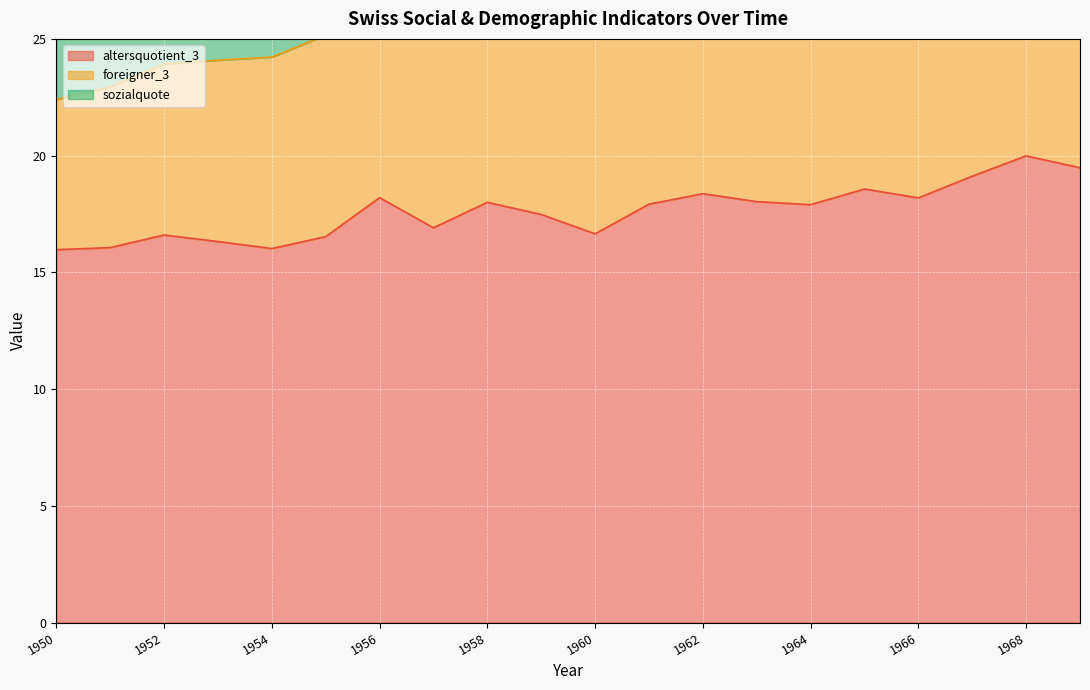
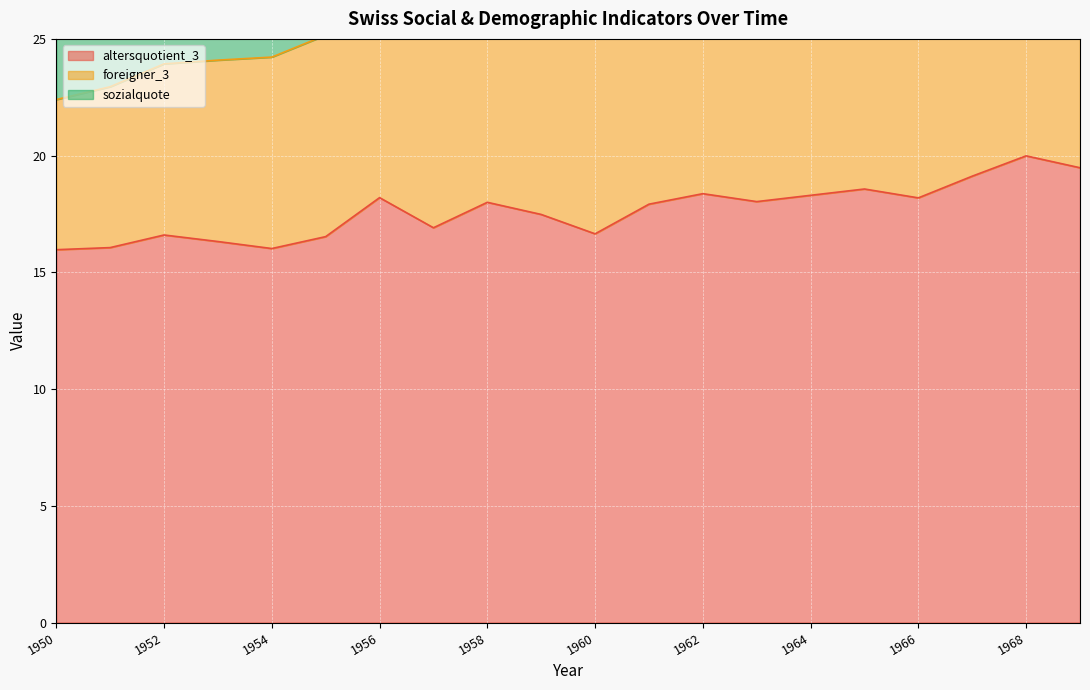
altersquotient_3, 1964: 17.9 -> 18.3
